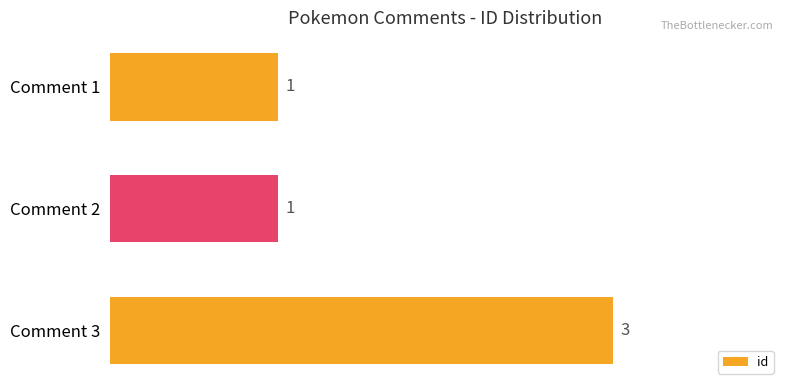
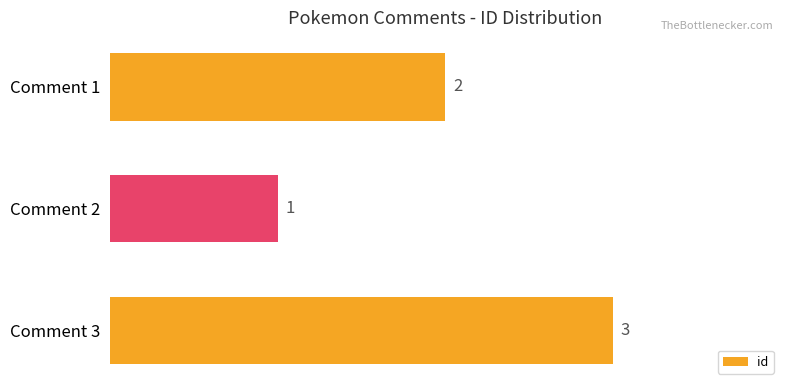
Comment 1: 1 -> 2
